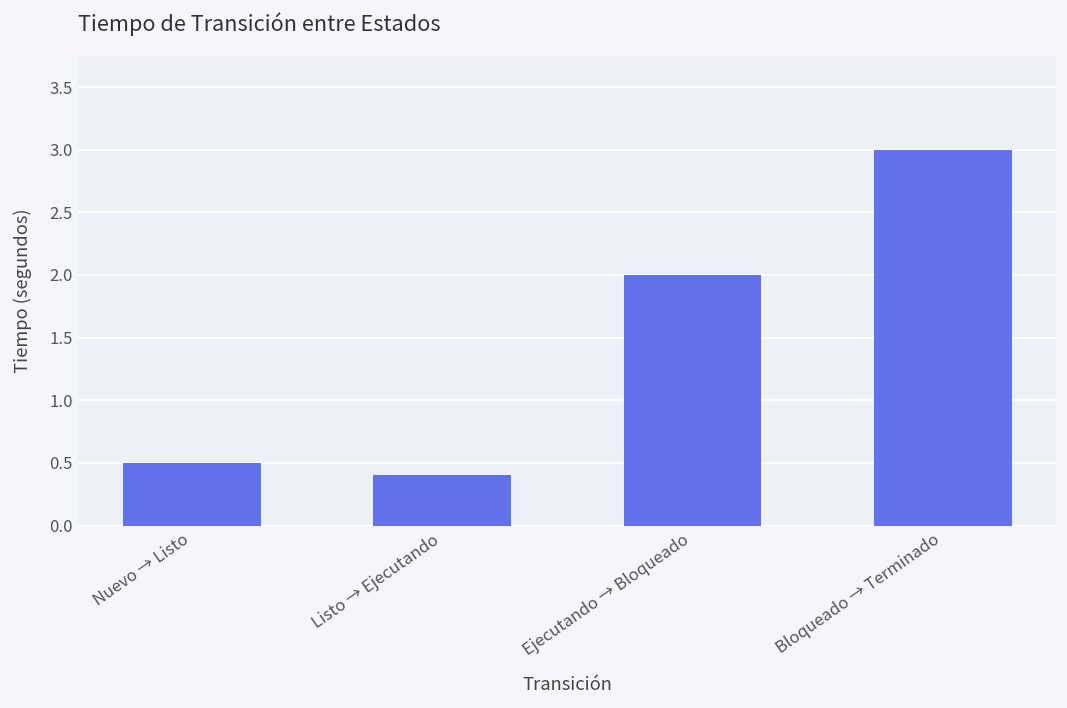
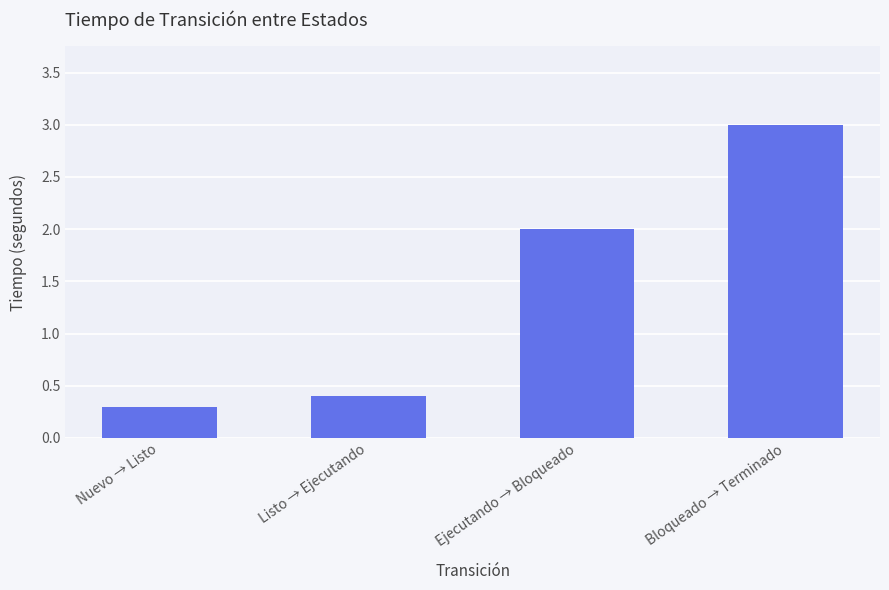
Nuevo → Listo: 0.5 -> 0.3
